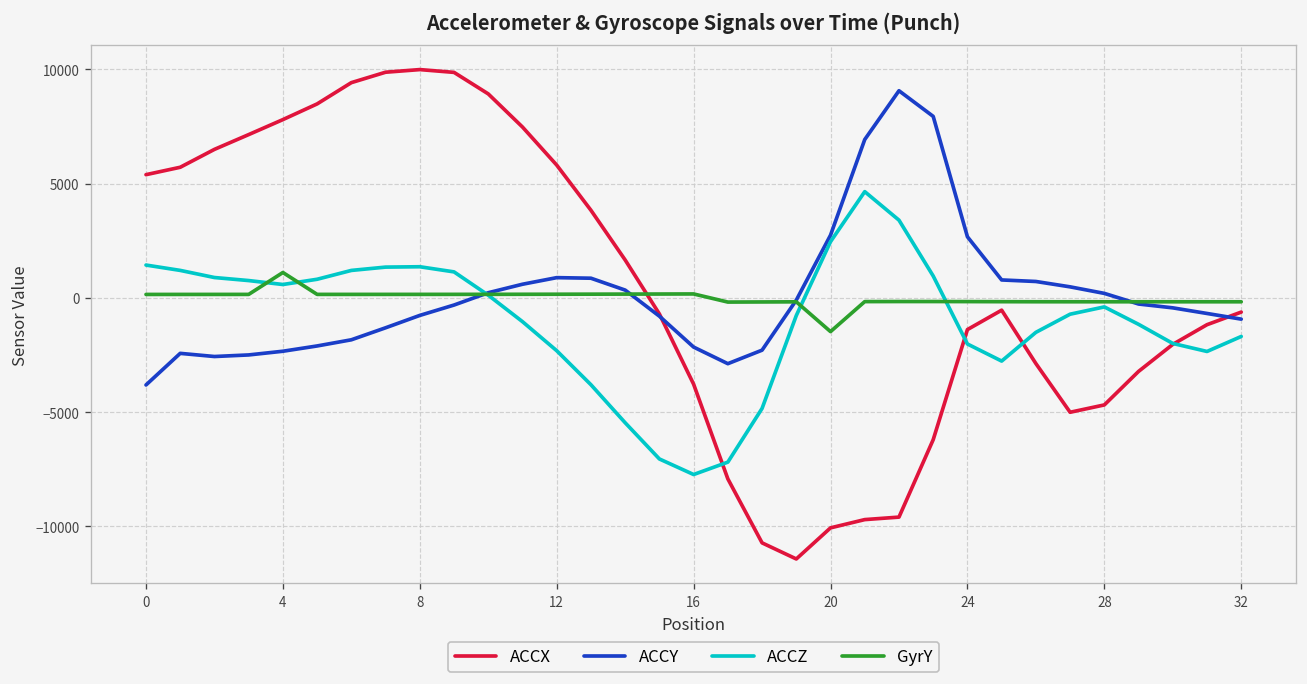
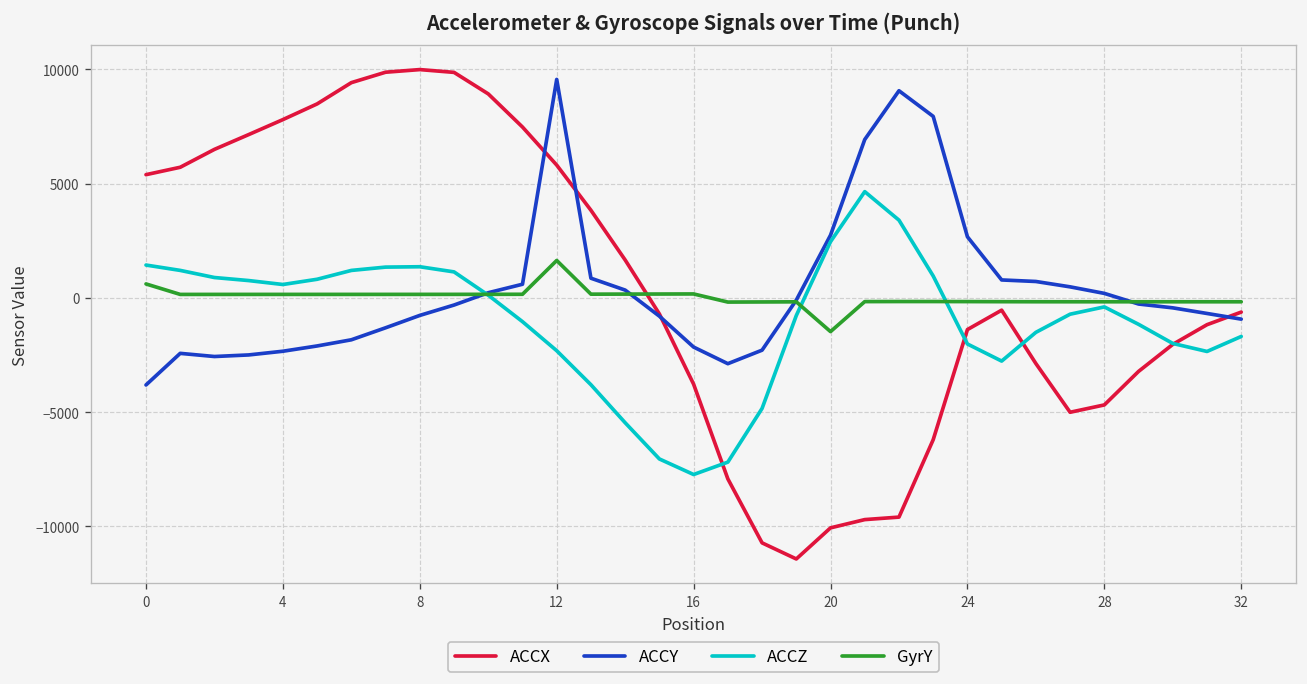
GyrY, 0: 200 -> 600
GyrY, 4: 1100 -> 200
ACCY, 12: 900 -> 9600
GyrY, 12: 200 -> 1600
